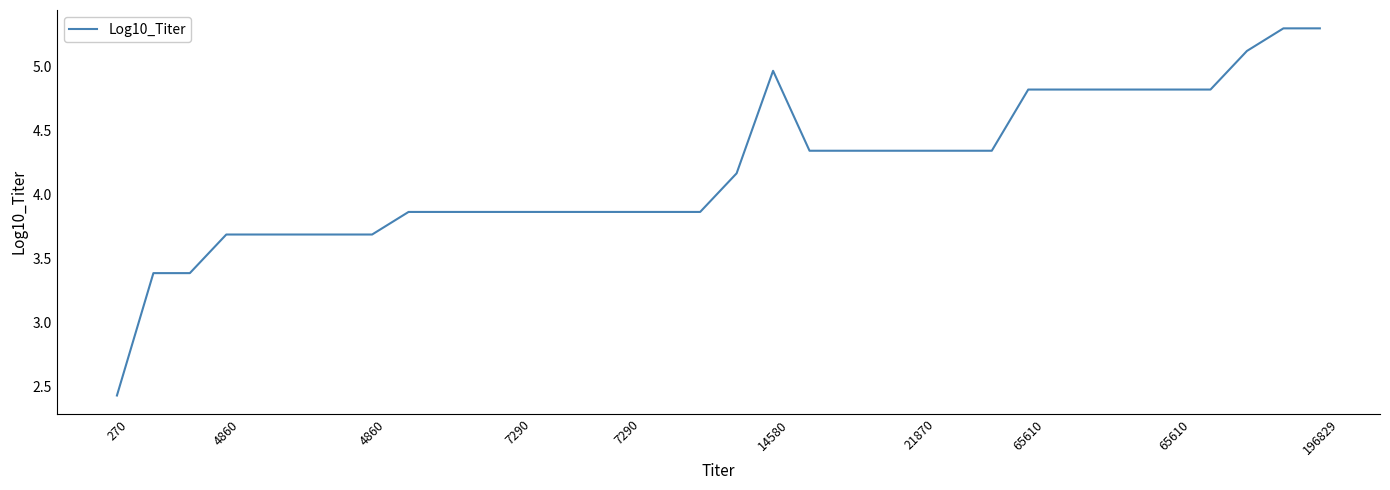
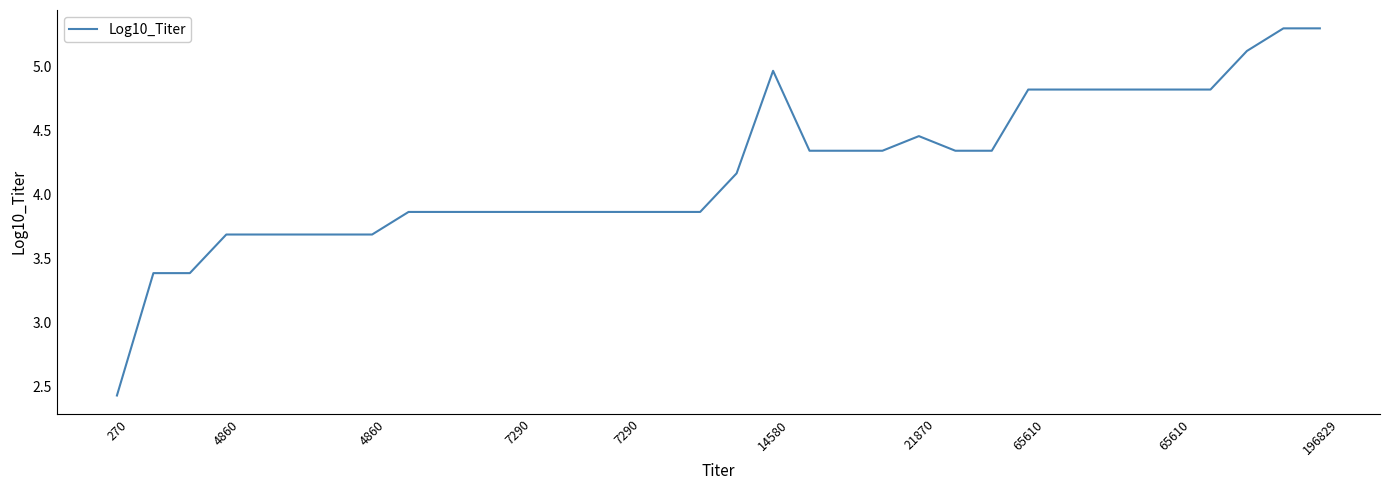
21870: 4.34 -> 4.45
